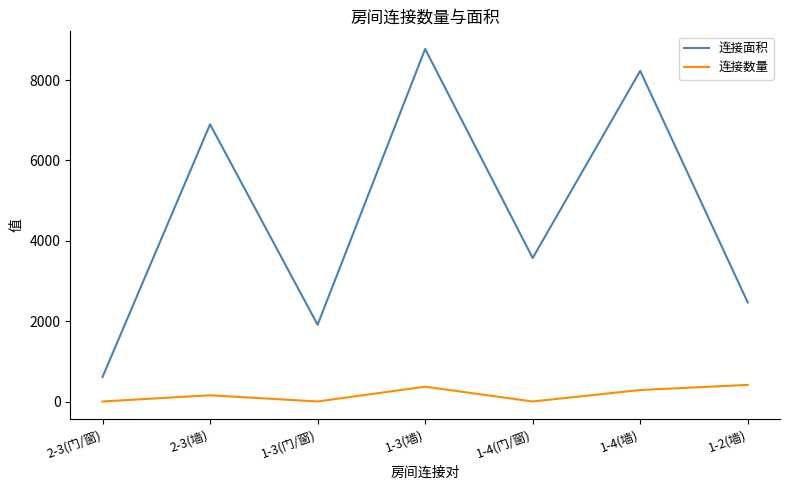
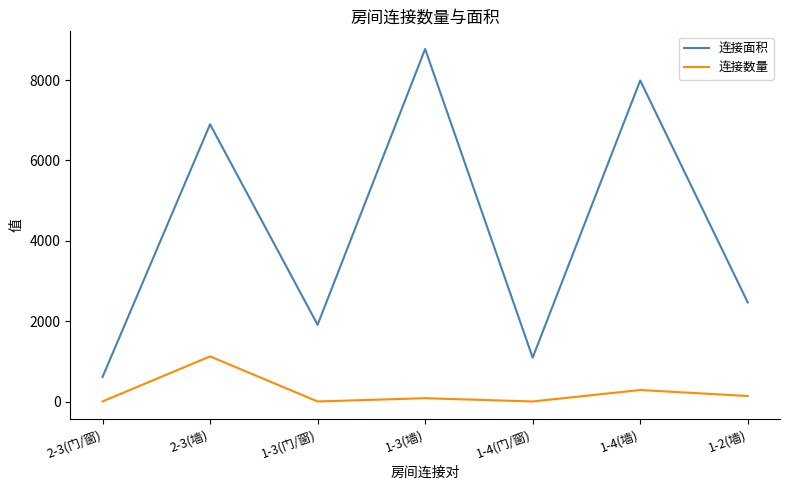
连接数量, 2-3(墙): 200 -> 1100
连接数量, 1-3(墙): 400 -> 100
连接面积, 1-4(门/窗): 3600 -> 1100
连接面积, 1-4(墙): 8200 -> 8000
连接数量, 1-2(墙): 400 -> 100
